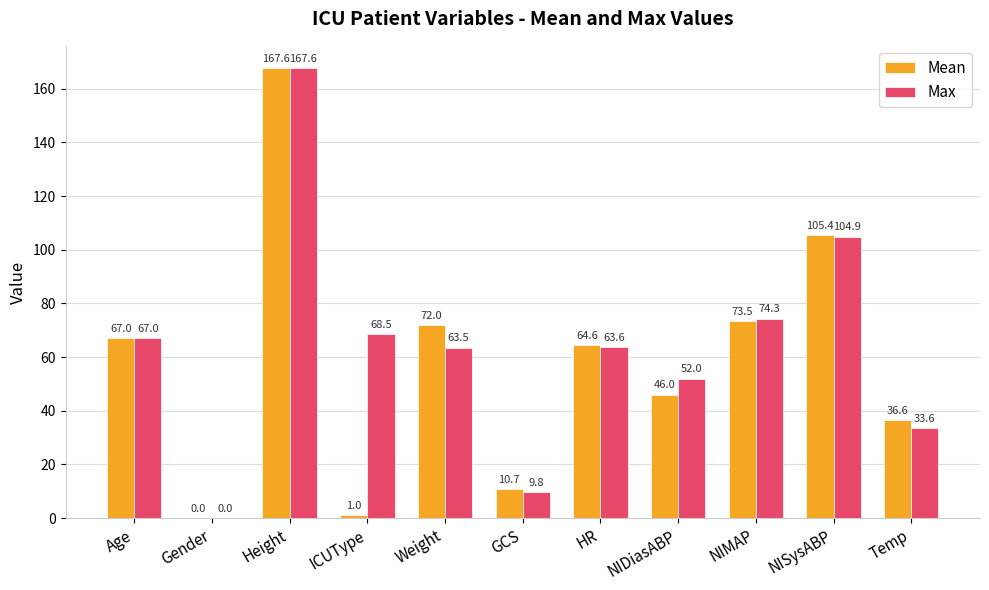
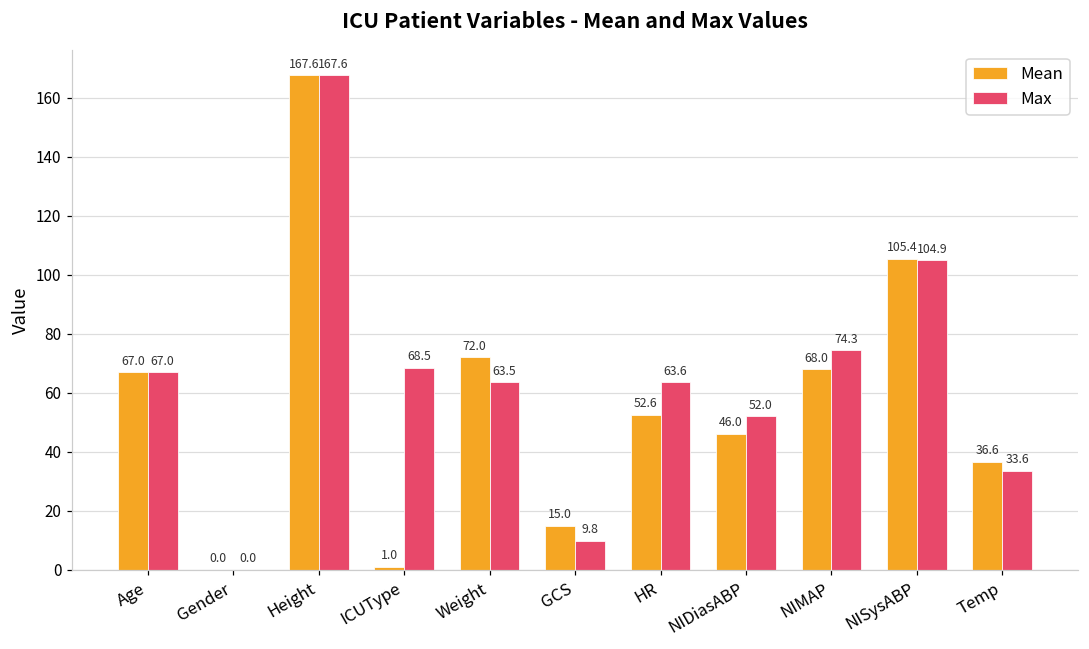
Mean, GCS: 10.7 -> 15.0
Mean, HR: 64.6 -> 52.6
Mean, NIMAP: 73.5 -> 68.0
